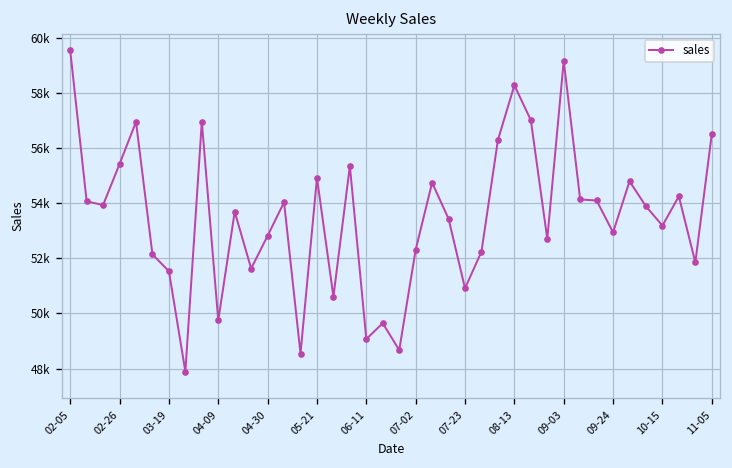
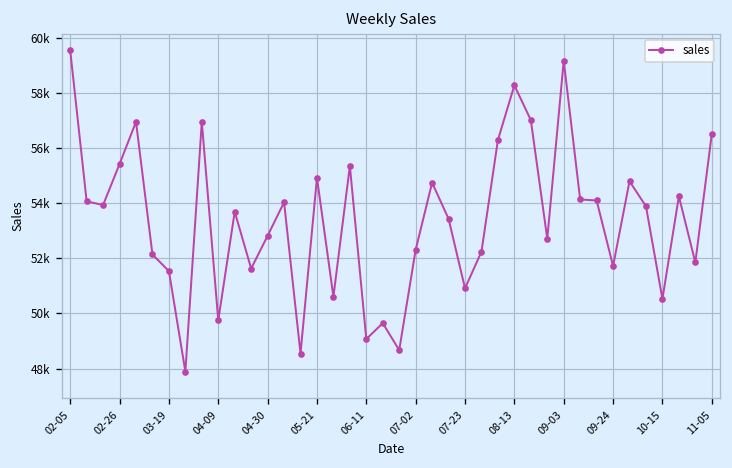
09-24: 52900 -> 51700
10-15: 53200 -> 50500
